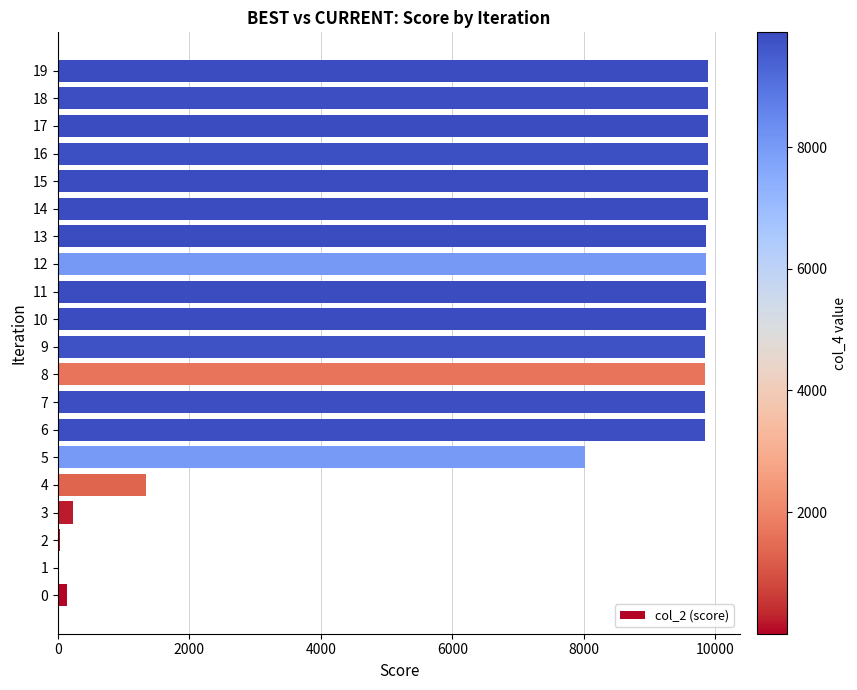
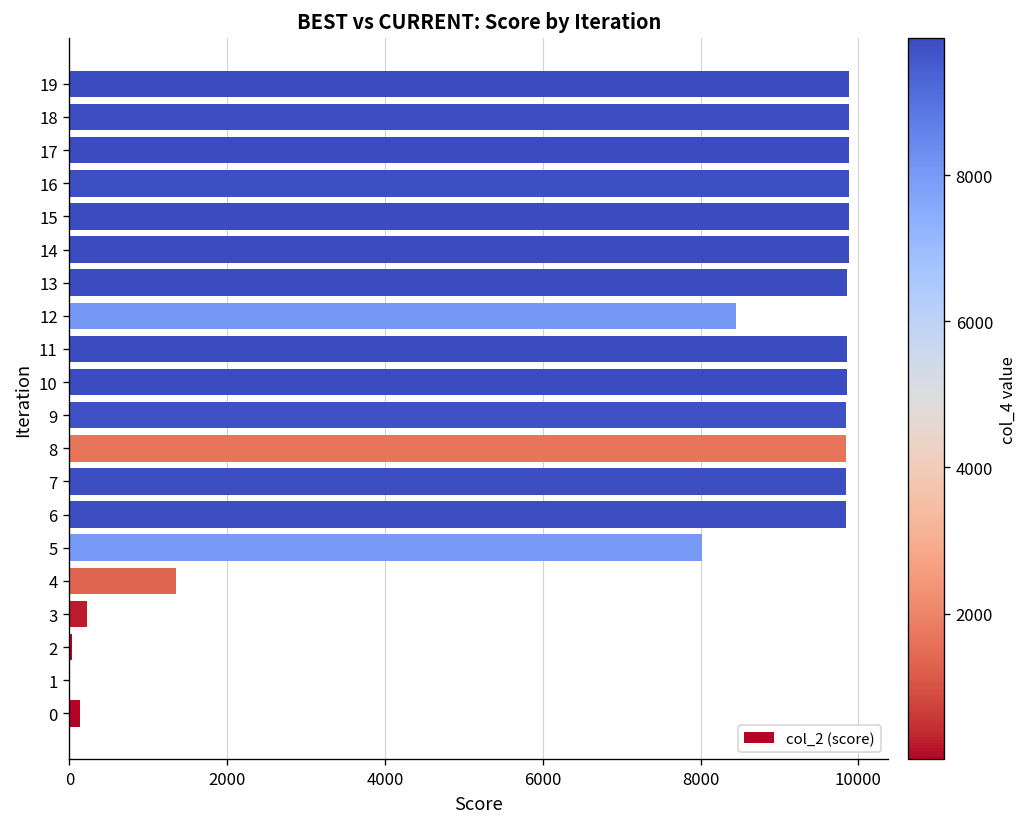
12: 9900 -> 8500
